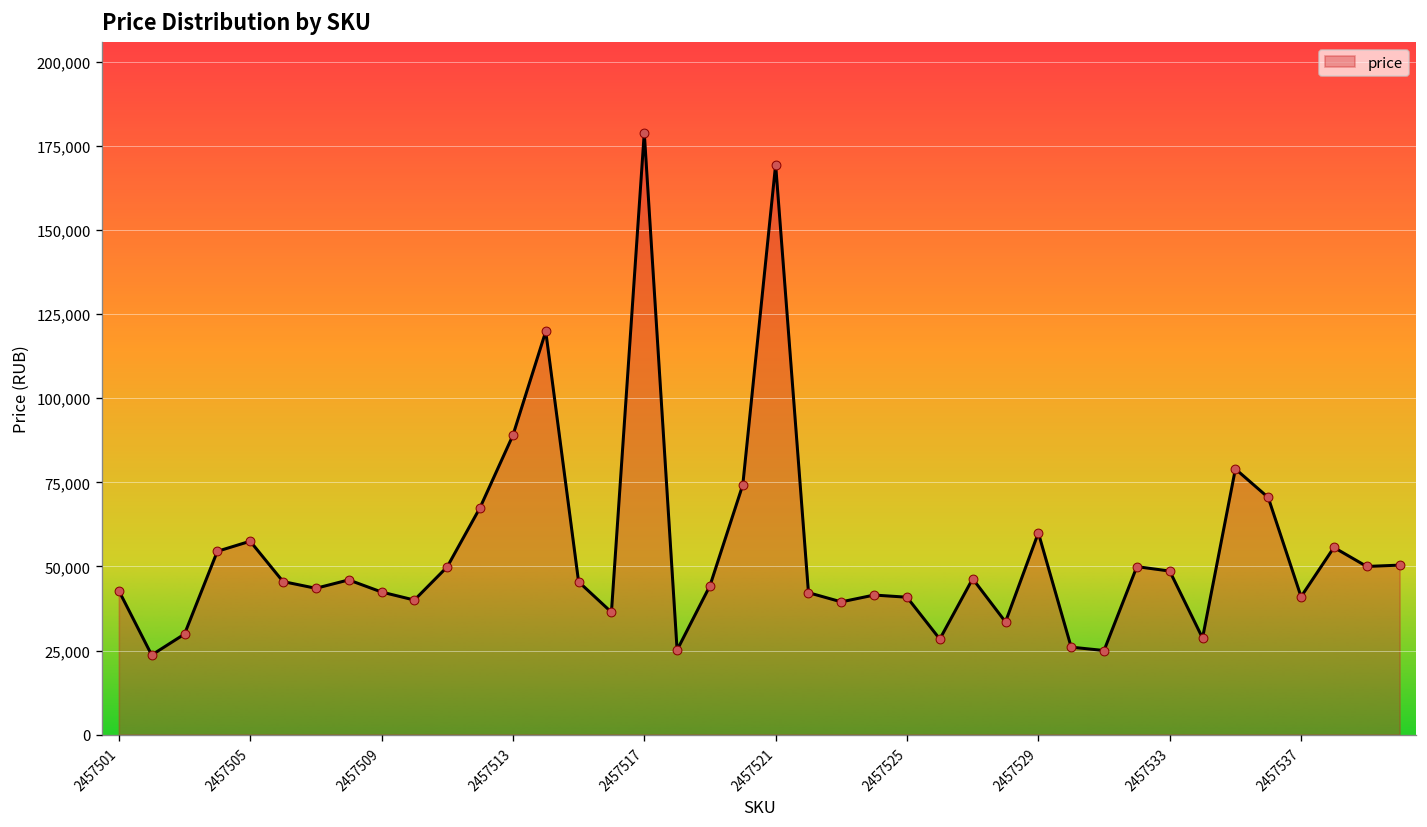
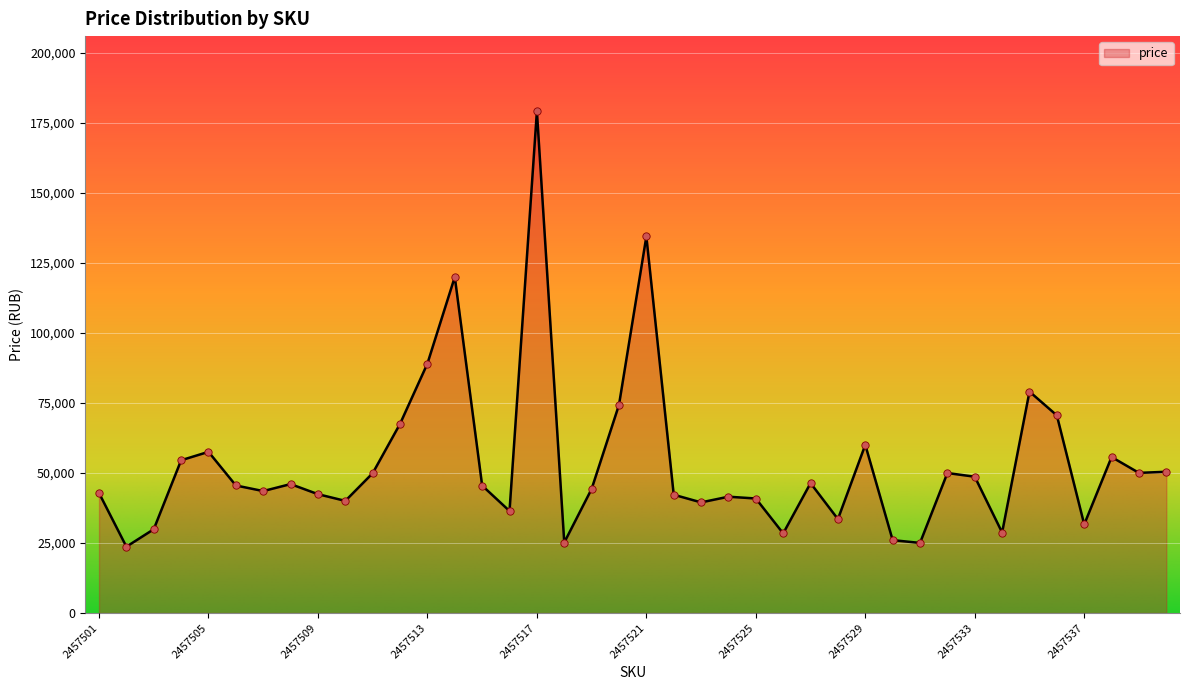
2457521: 170,000 -> 134,000
2457537: 41,000 -> 32,000
